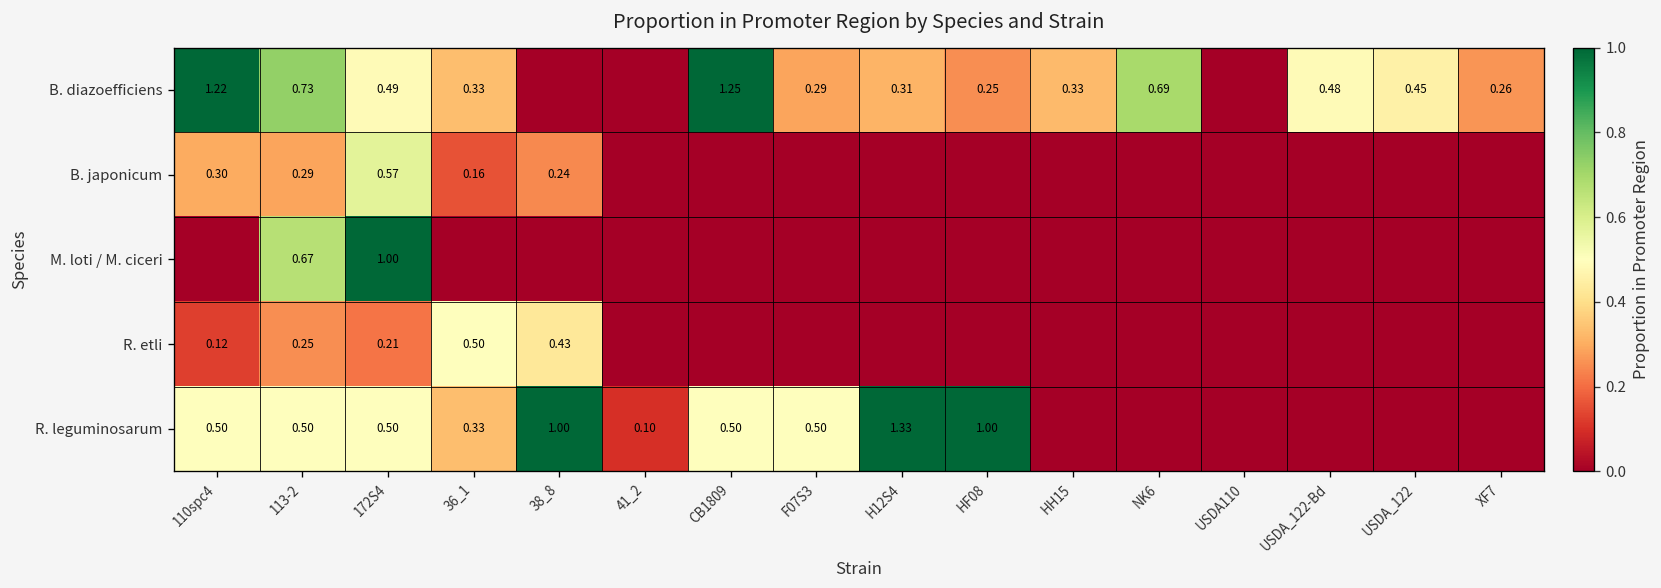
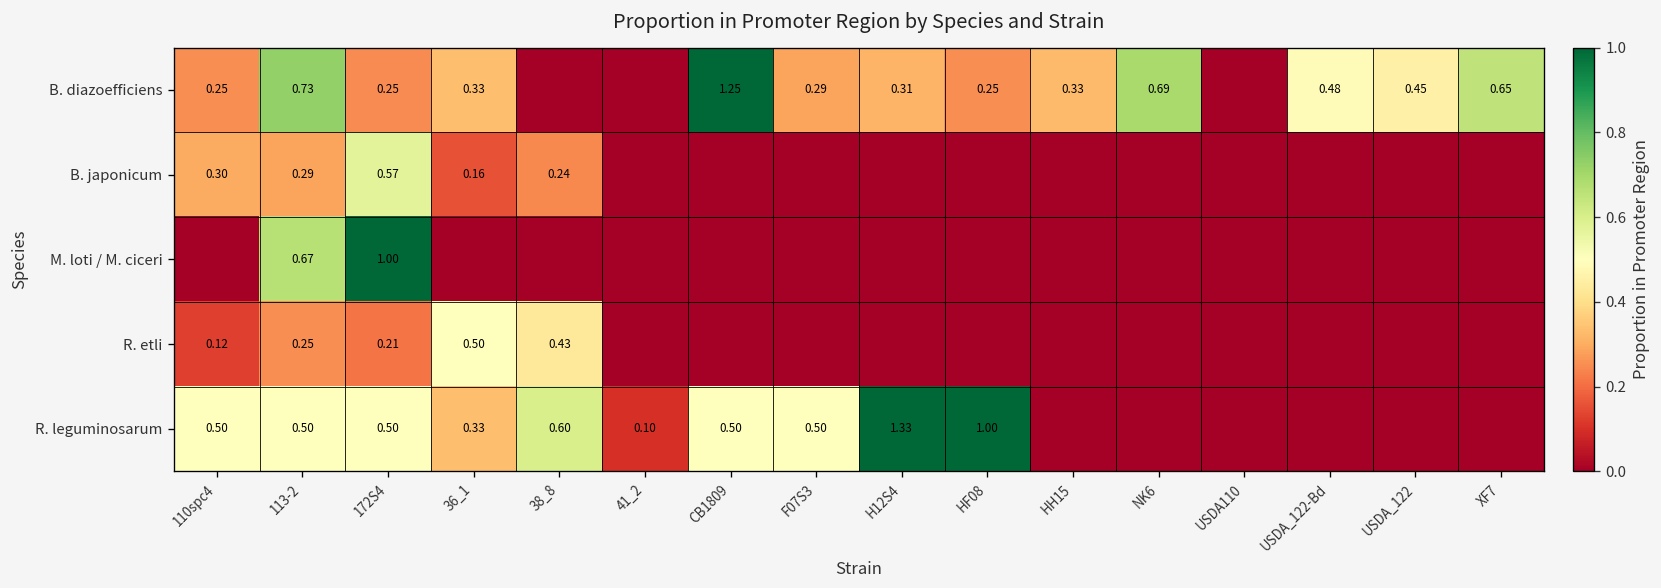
B. diazoefficiens, 110spc4: 1.22 -> 0.25
B. diazoefficiens, 172S4: 0.49 -> 0.25
B. diazoefficiens, XF7: 0.26 -> 0.65
R. leguminosarum, 38_8: 1.00 -> 0.60
